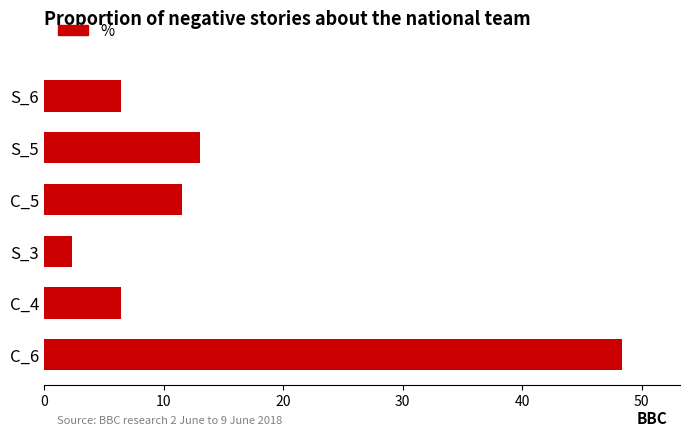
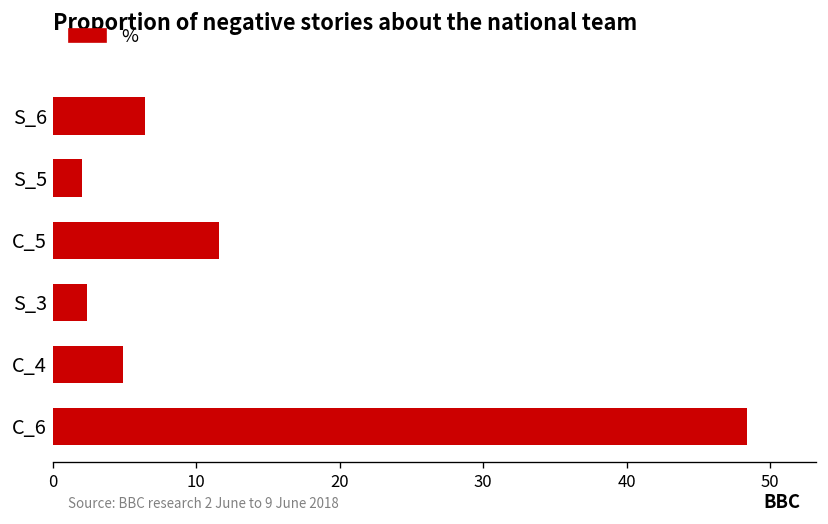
S_5: 13.1 -> 2.0
C_4: 6.4 -> 4.9
